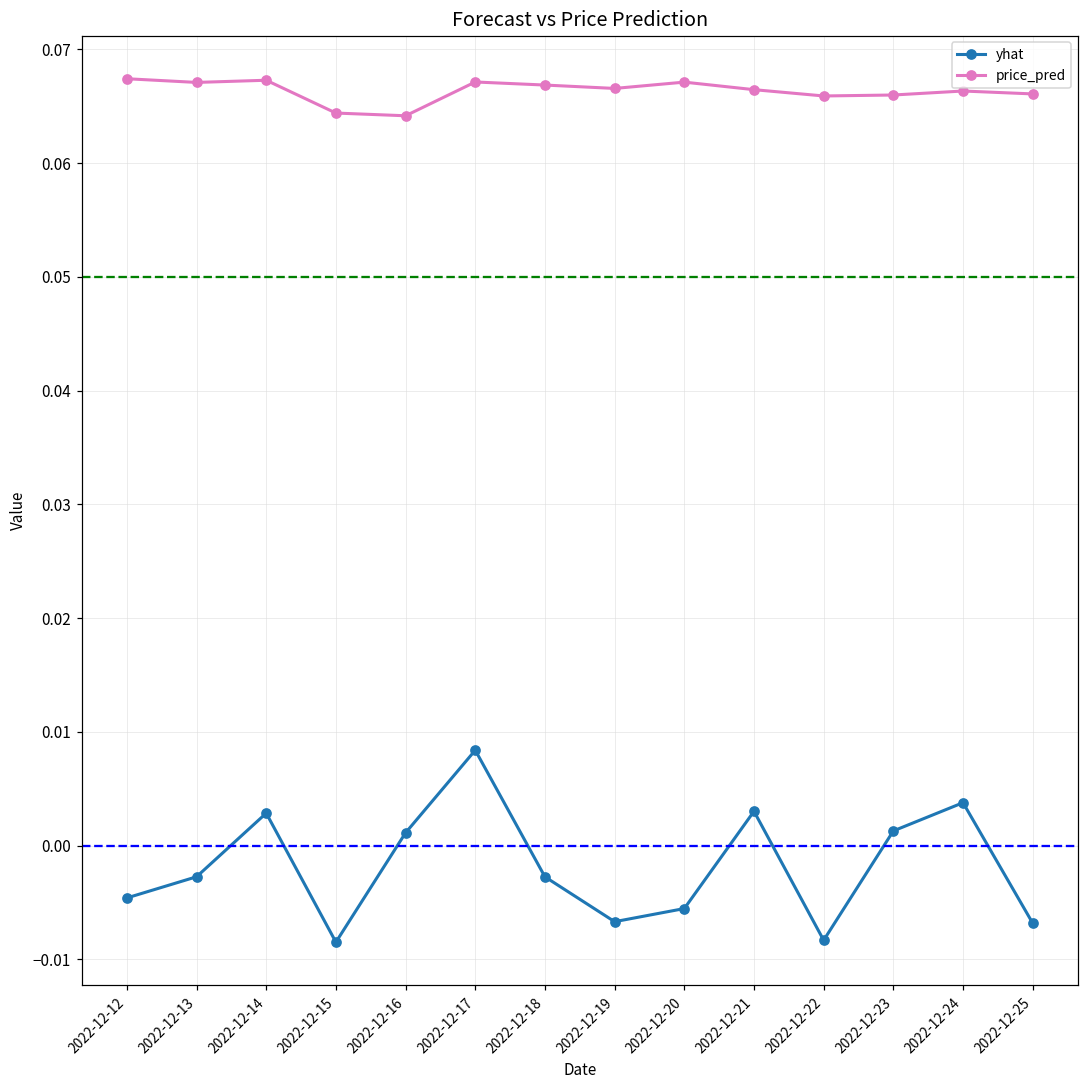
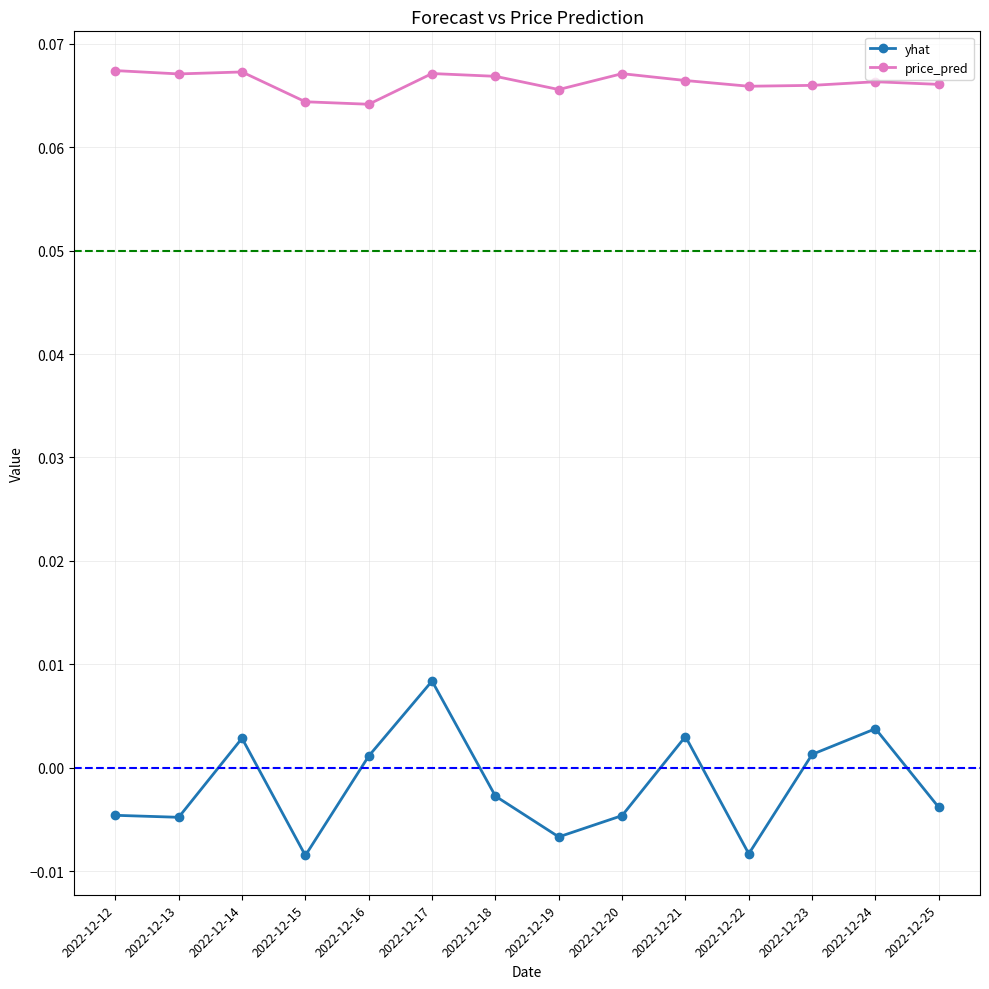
yhat, 2022-12-13: -0.0027 -> -0.0048
price_pred, 2022-12-19: 0.0666 -> 0.0656
yhat, 2022-12-20: -0.0055 -> -0.0046
yhat, 2022-12-25: -0.0068 -> -0.0038
